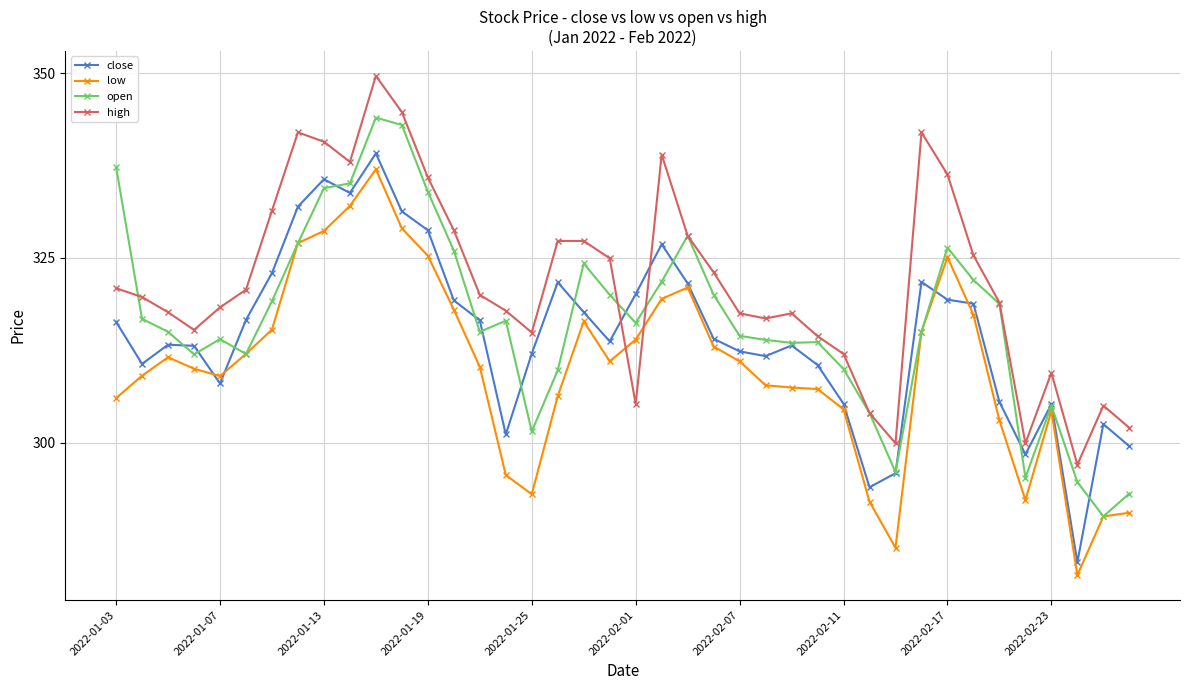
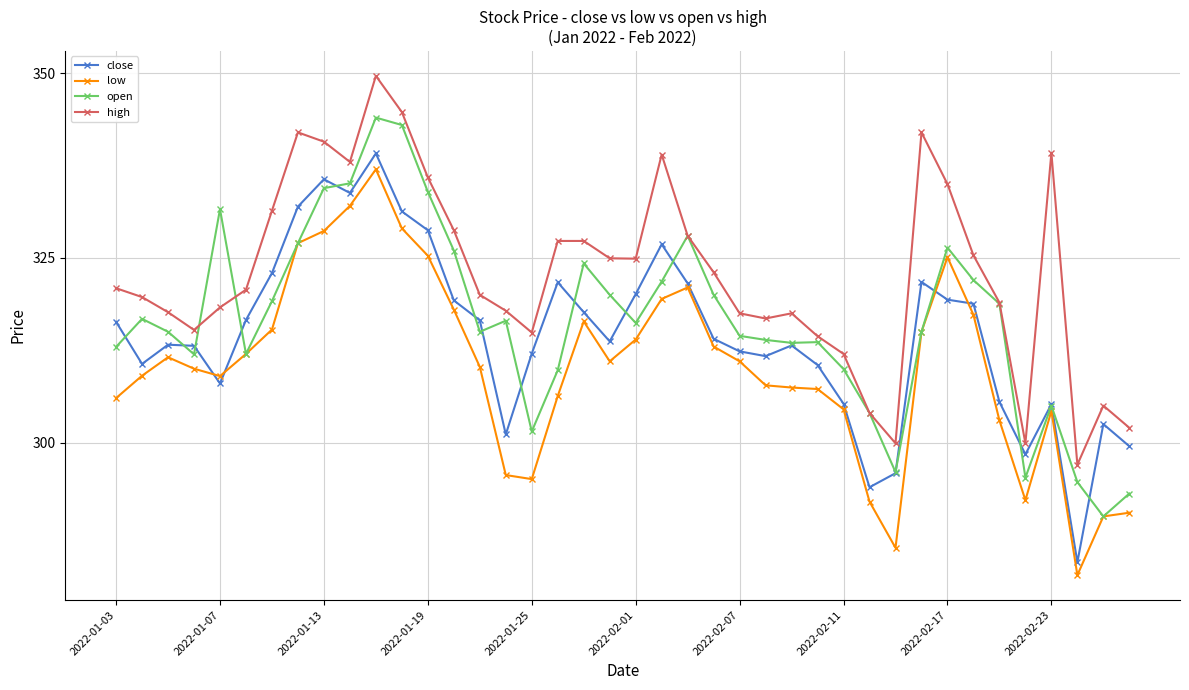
open, 2022-01-03: 337 -> 313
open, 2022-01-07: 314 -> 332
low, 2022-01-25: 293 -> 295
high, 2022-02-01: 305 -> 325
high, 2022-02-17: 336 -> 335
high, 2022-02-23: 309 -> 339
